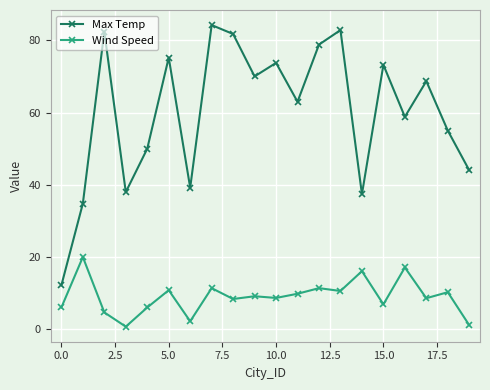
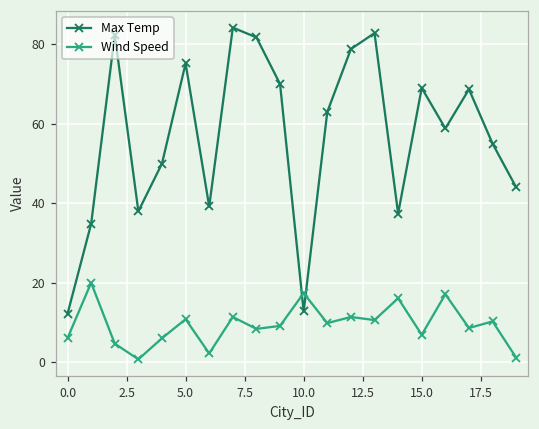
Max Temp, 10.0: 74 -> 13
Wind Speed, 10.0: 9 -> 17
Max Temp, 15.0: 73 -> 69
